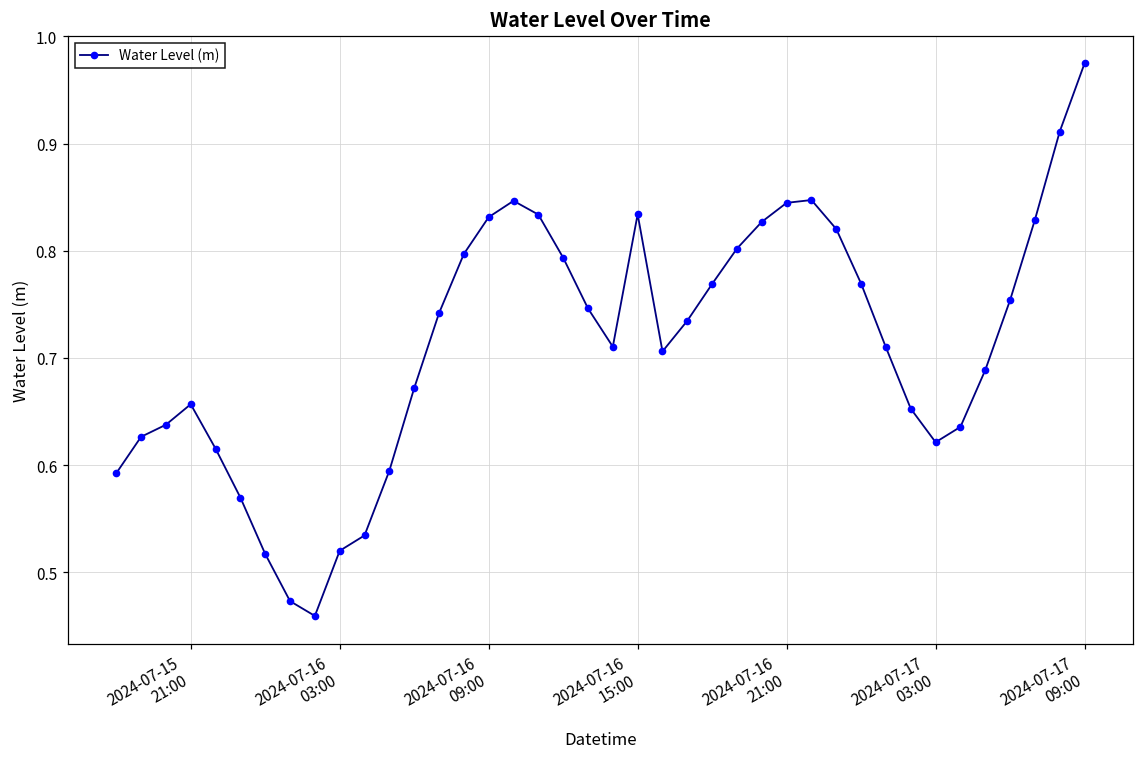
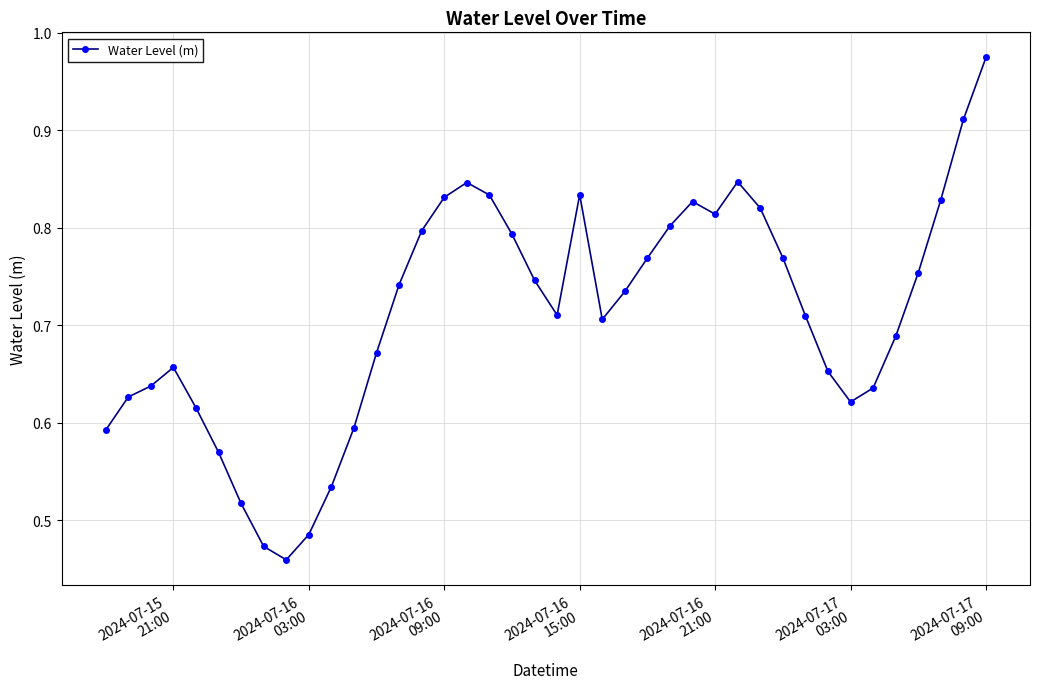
2024-07-16 03:00: 0.52 -> 0.49
2024-07-16 21:00: 0.84 -> 0.81
